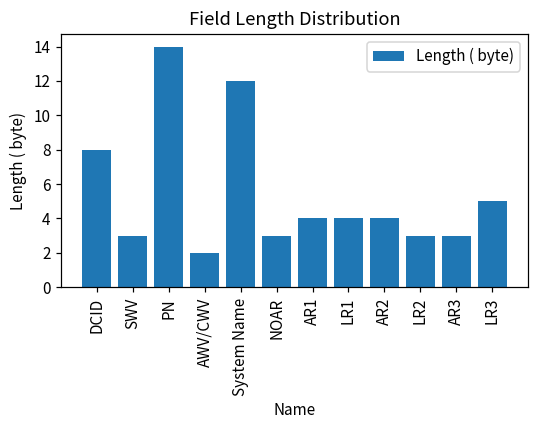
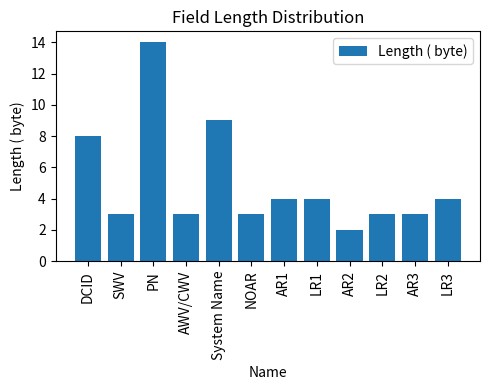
AWV/CWV: 2 -> 3
System Name: 12 -> 9
AR2: 4 -> 2
LR3: 5 -> 4
